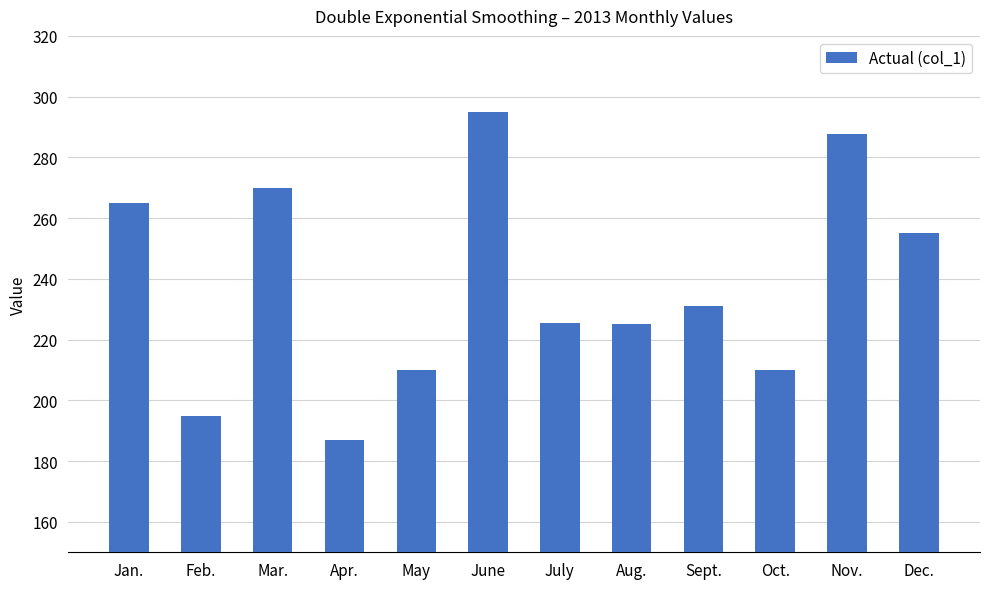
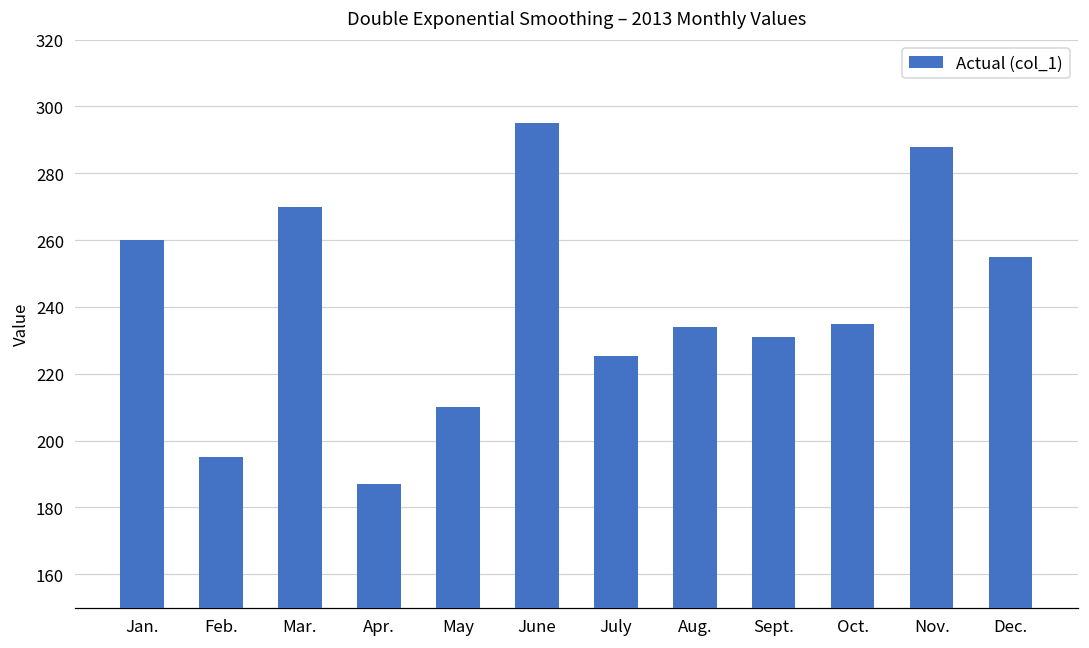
Jan.: 265 -> 260
Aug.: 225 -> 234
Oct.: 210 -> 235
